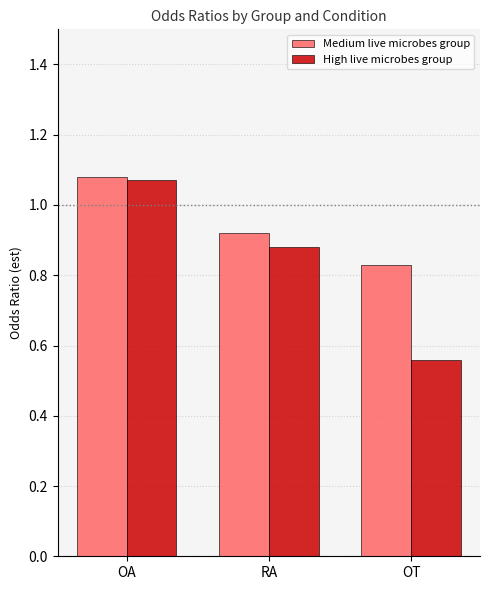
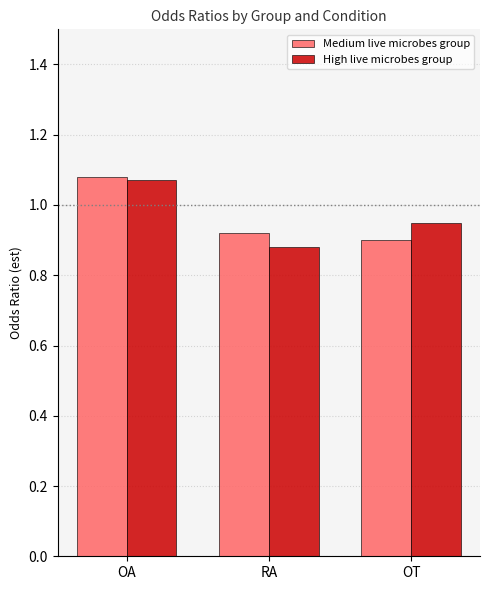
Medium live microbes group, OT: 0.83 -> 0.90
High live microbes group, OT: 0.56 -> 0.95
